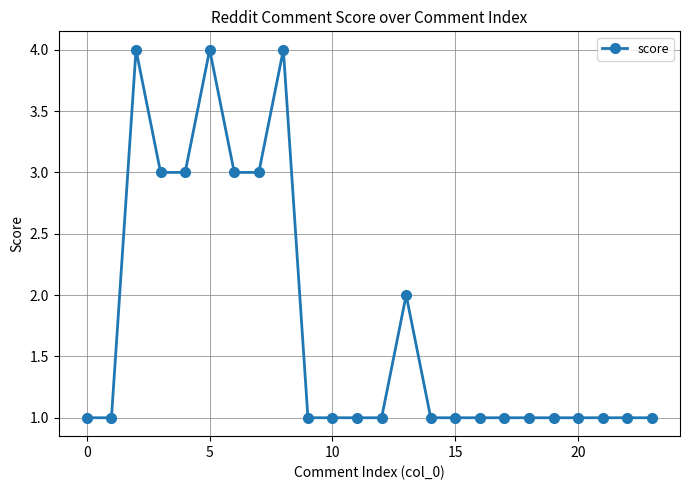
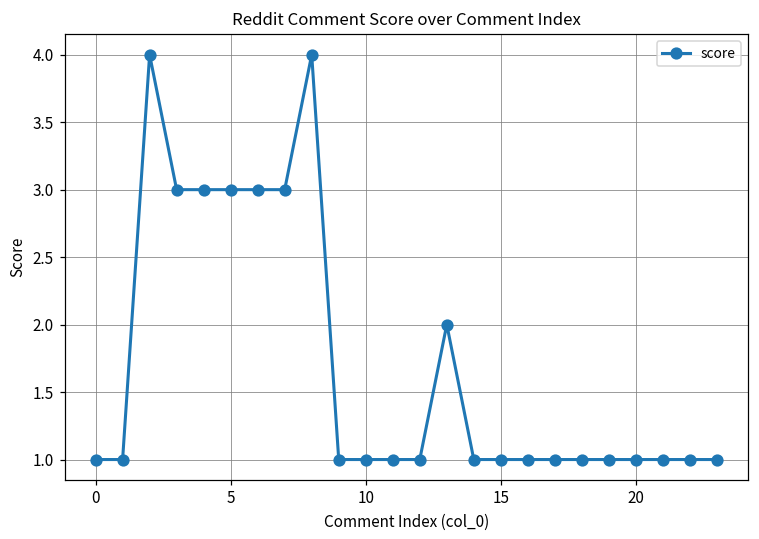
5: 4 -> 3
